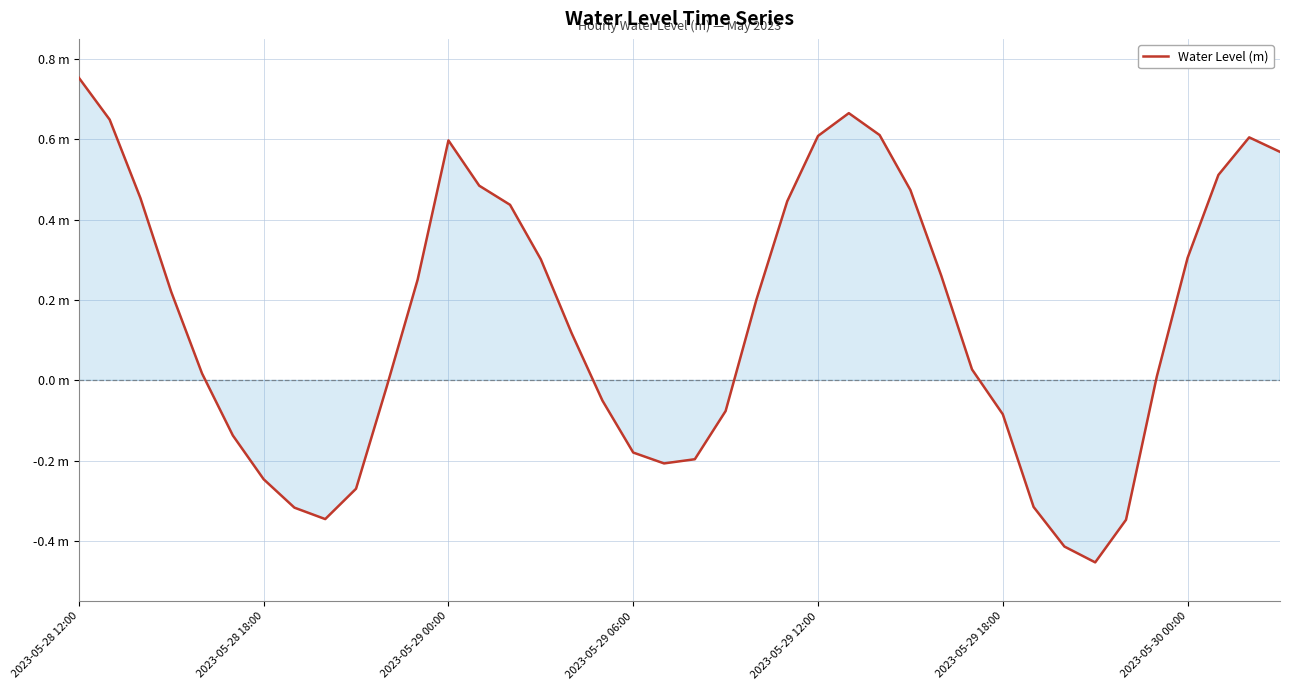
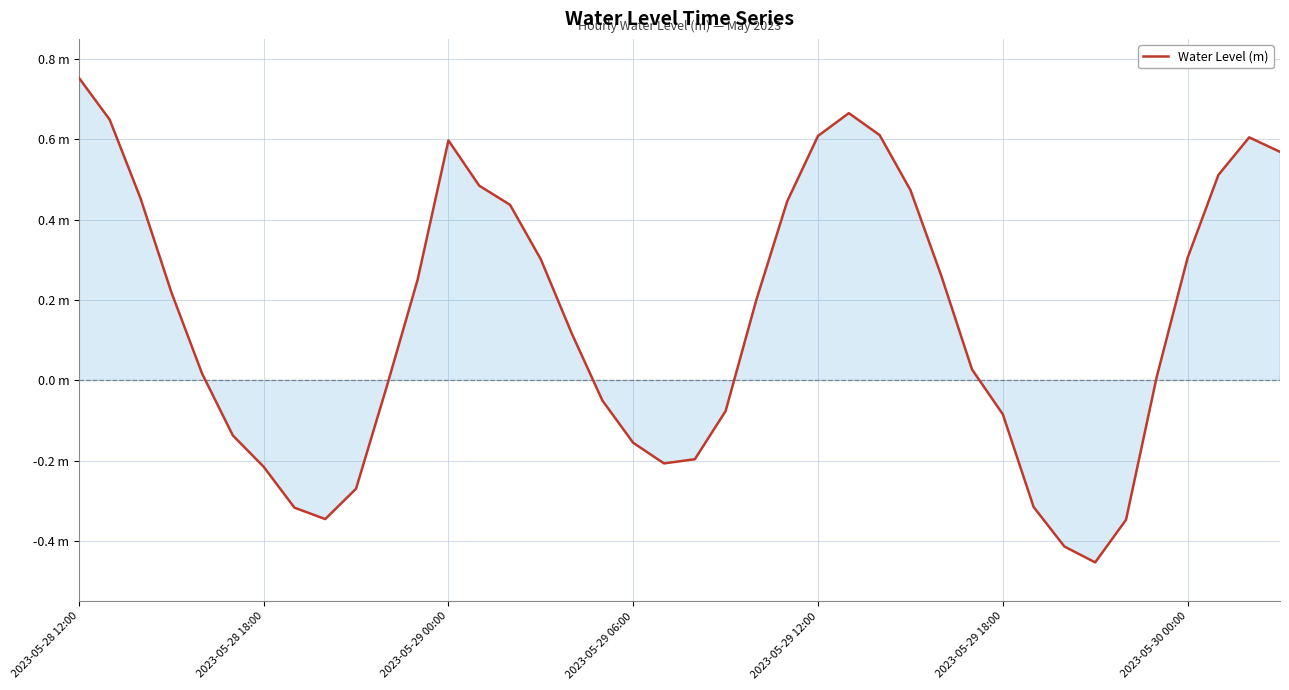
2023-05-28 18:00: -0.25 m -> -0.21 m
2023-05-29 06:00: -0.18 m -> -0.16 m
